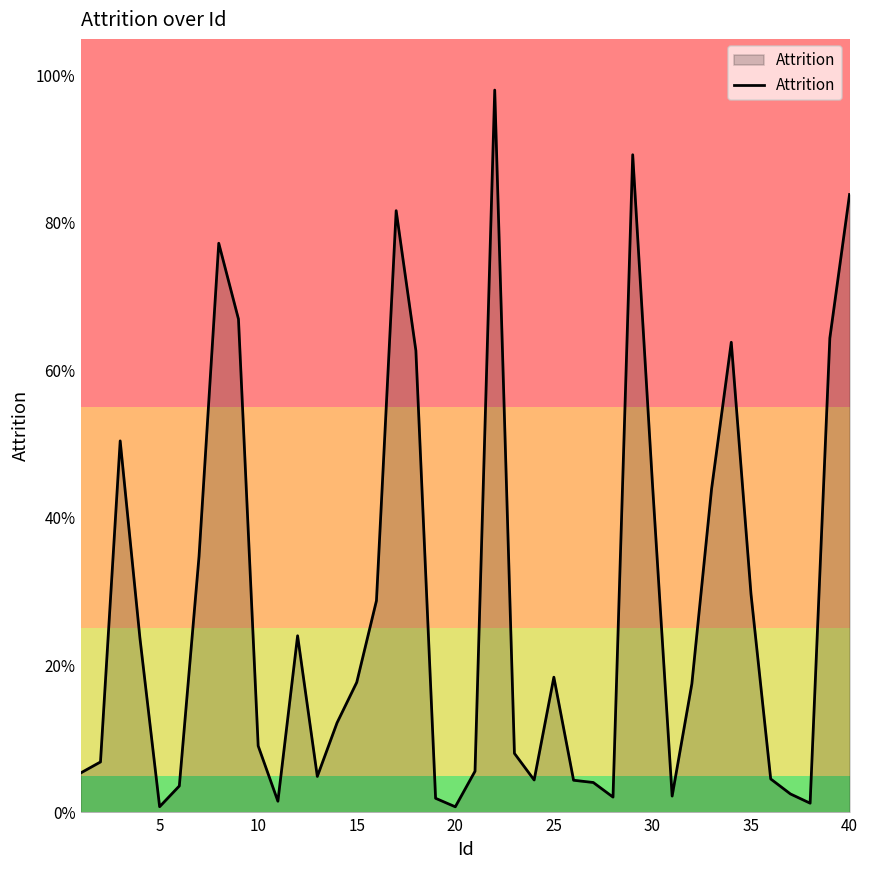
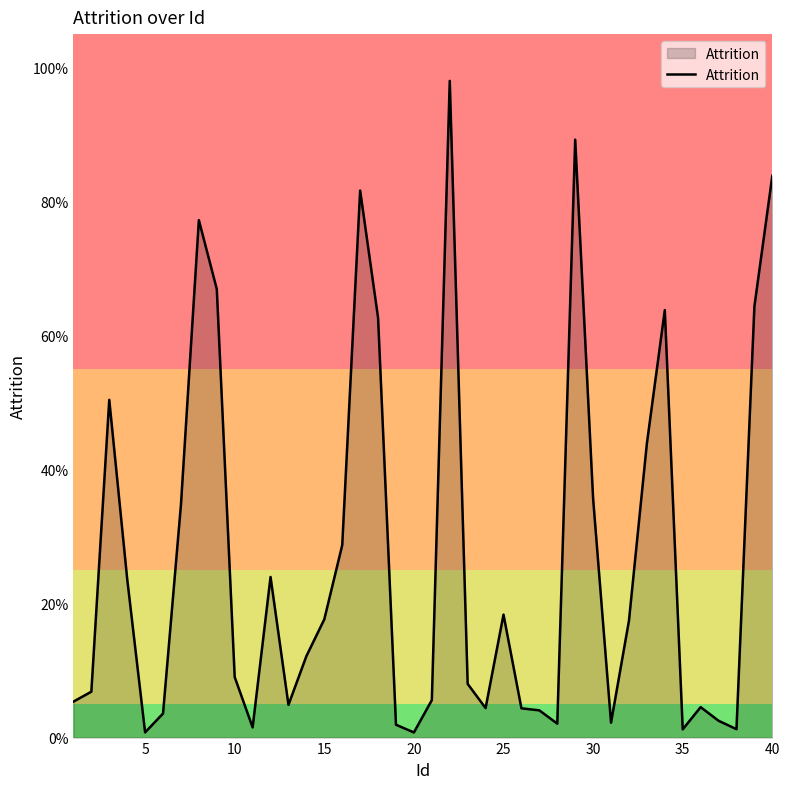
30: 45% -> 36%
35: 30% -> 1%
